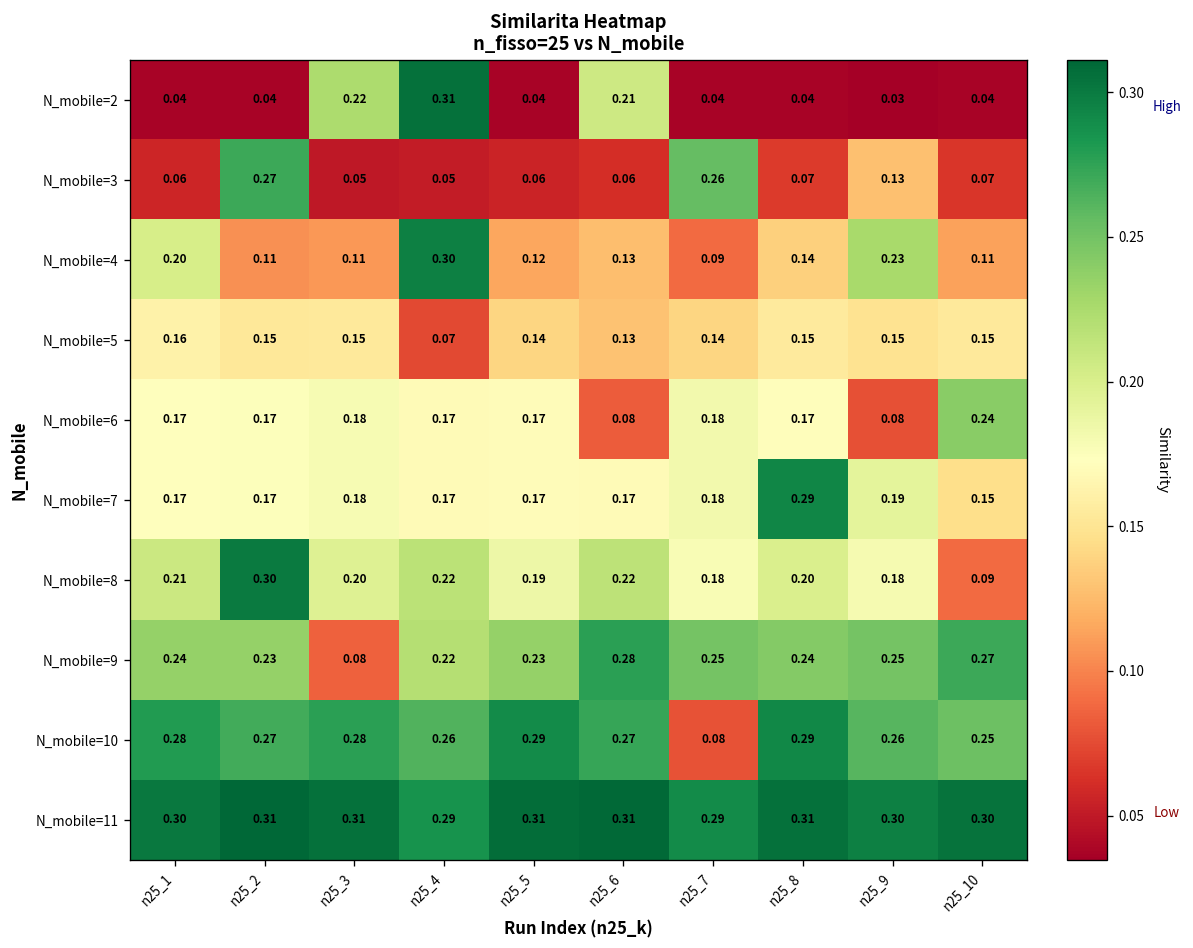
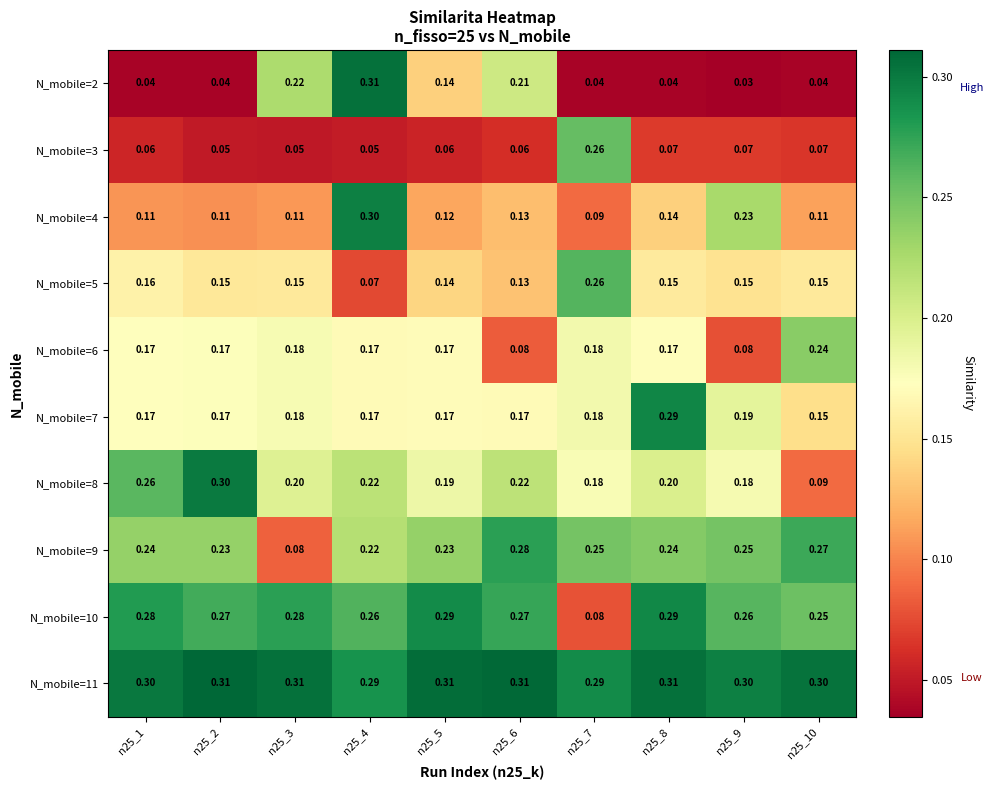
N_mobile=2, n25_5: 0.04 -> 0.14
N_mobile=3, n25_2: 0.27 -> 0.05
N_mobile=3, n25_9: 0.13 -> 0.07
N_mobile=4, n25_1: 0.20 -> 0.11
N_mobile=5, n25_7: 0.14 -> 0.26
N_mobile=8, n25_1: 0.21 -> 0.26
